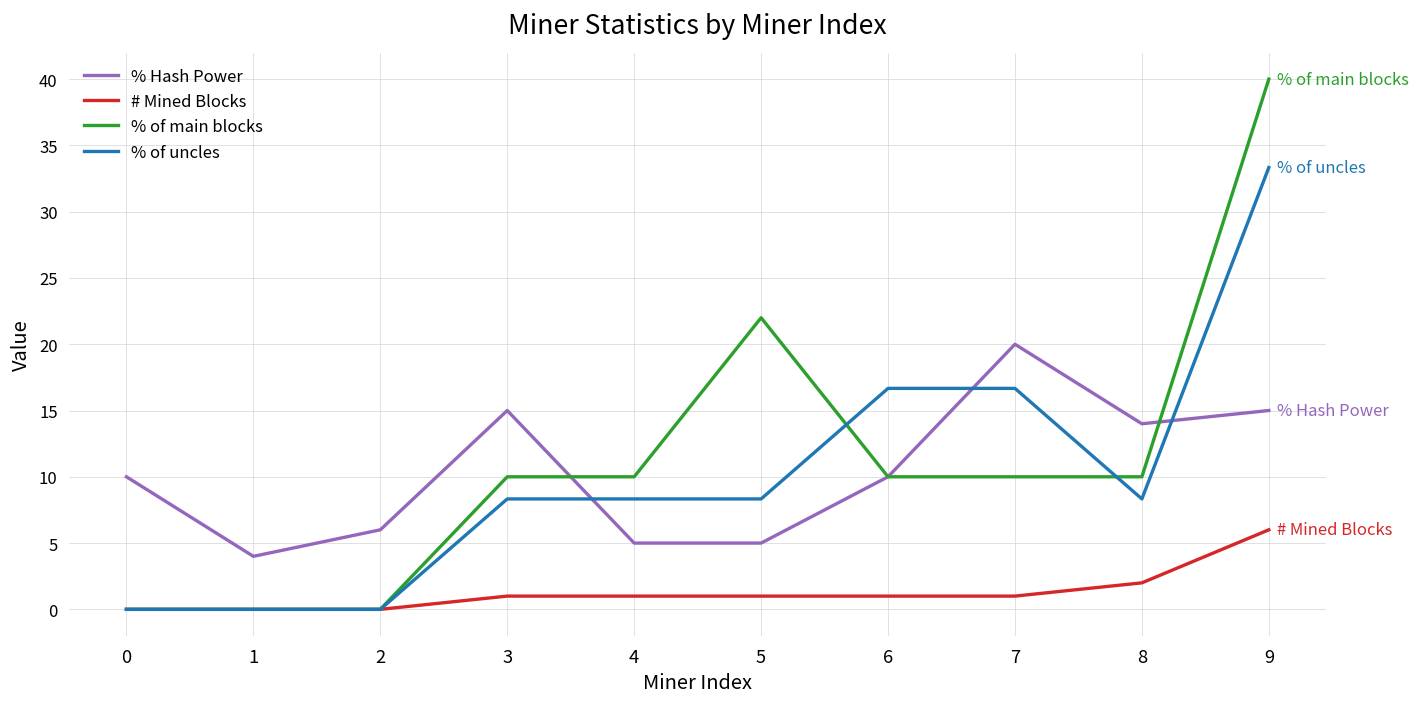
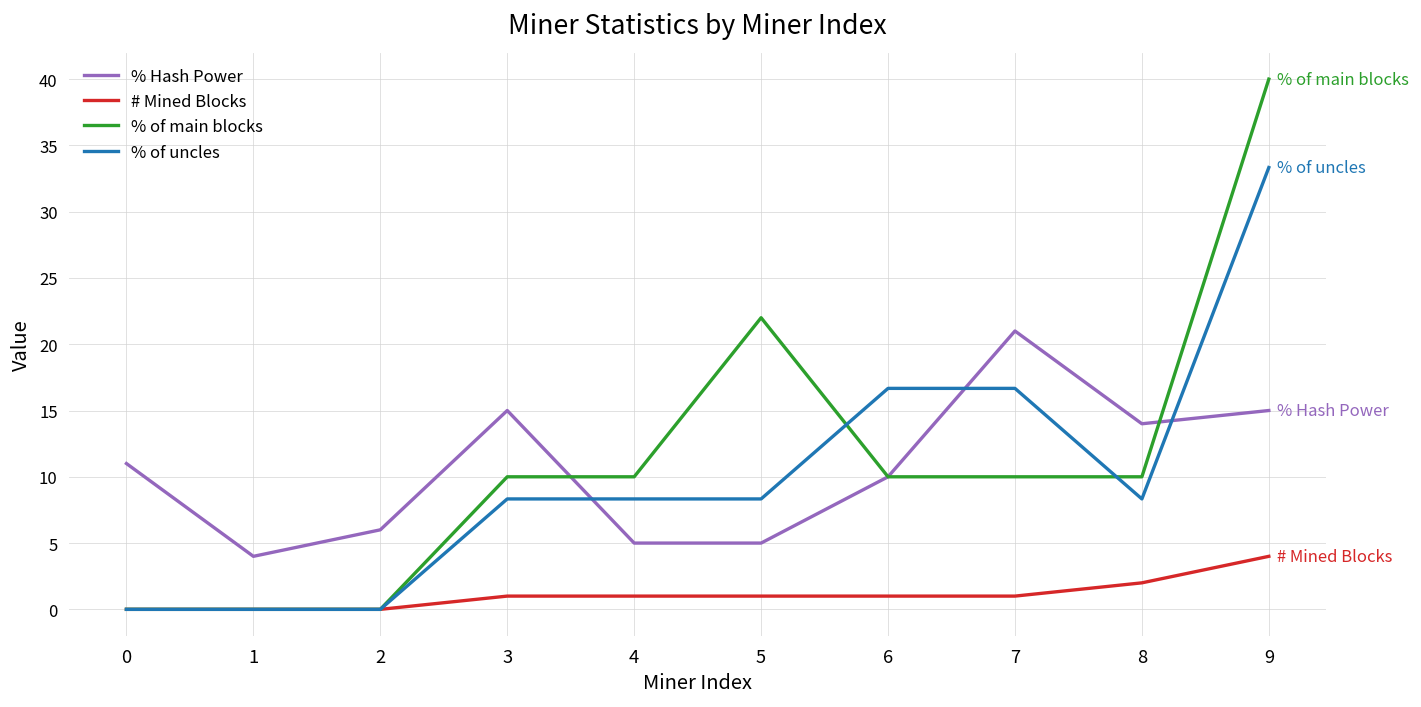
% Hash Power, 0: 10 -> 11
% Hash Power, 7: 20 -> 21
# Mined Blocks, 9: 6 -> 4
